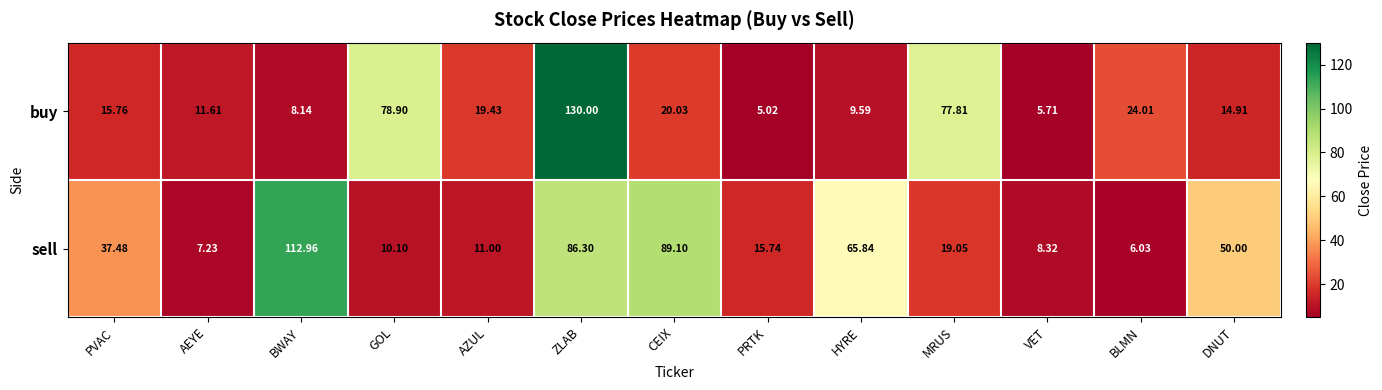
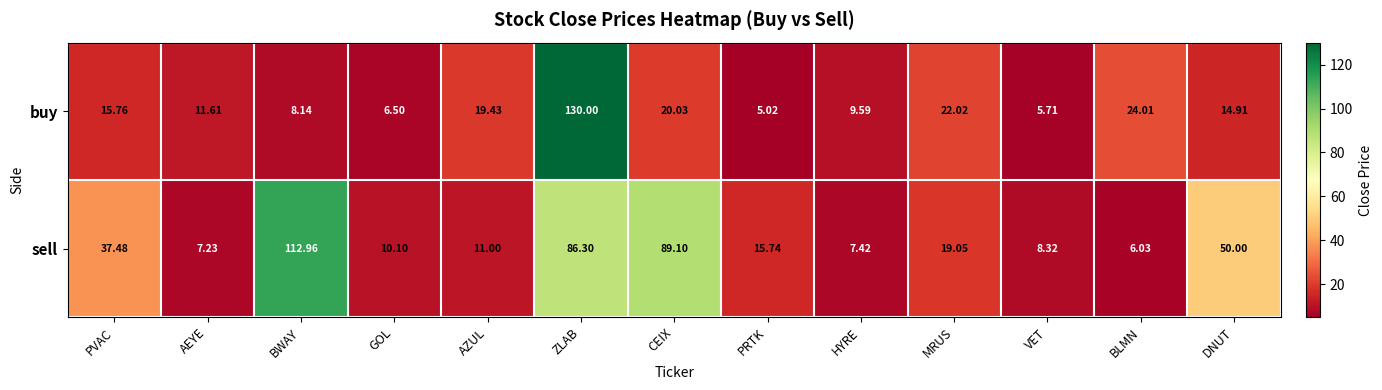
buy, GOL: 78.90 -> 6.50
buy, MRUS: 77.81 -> 22.02
sell, HYRE: 65.84 -> 7.42
